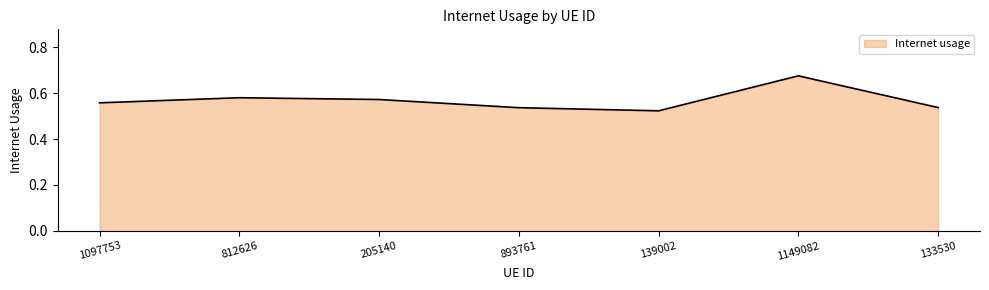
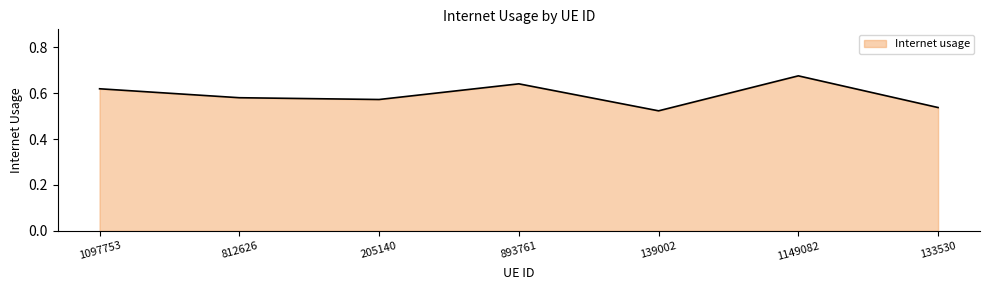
1097753: 0.56 -> 0.62
893761: 0.54 -> 0.64
